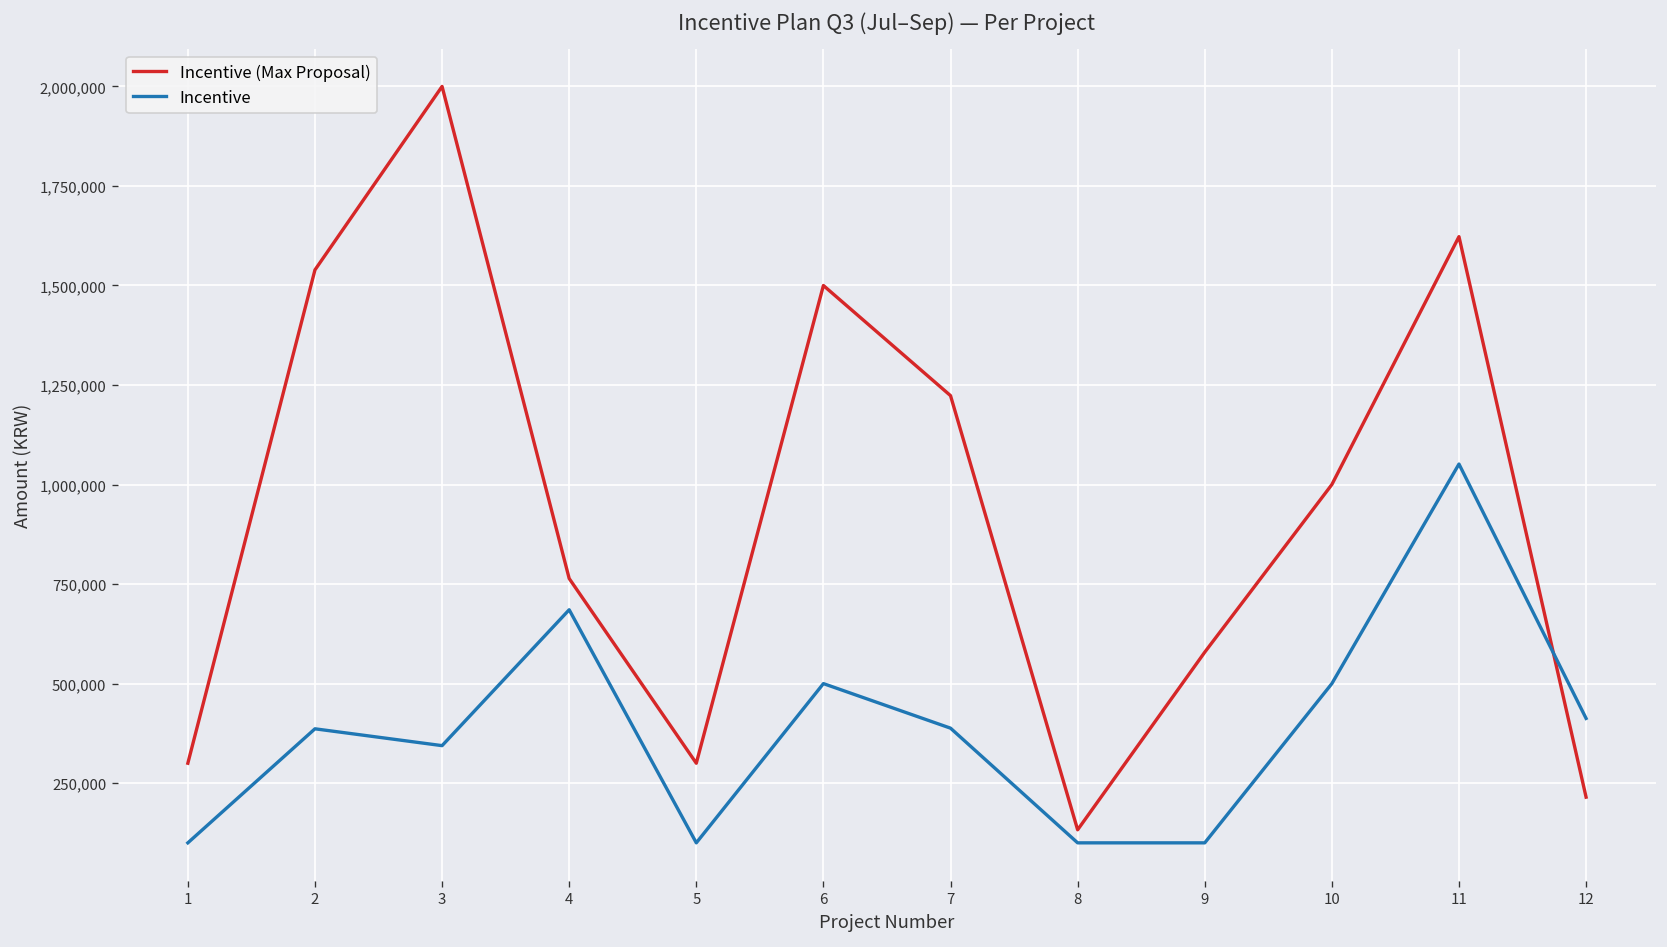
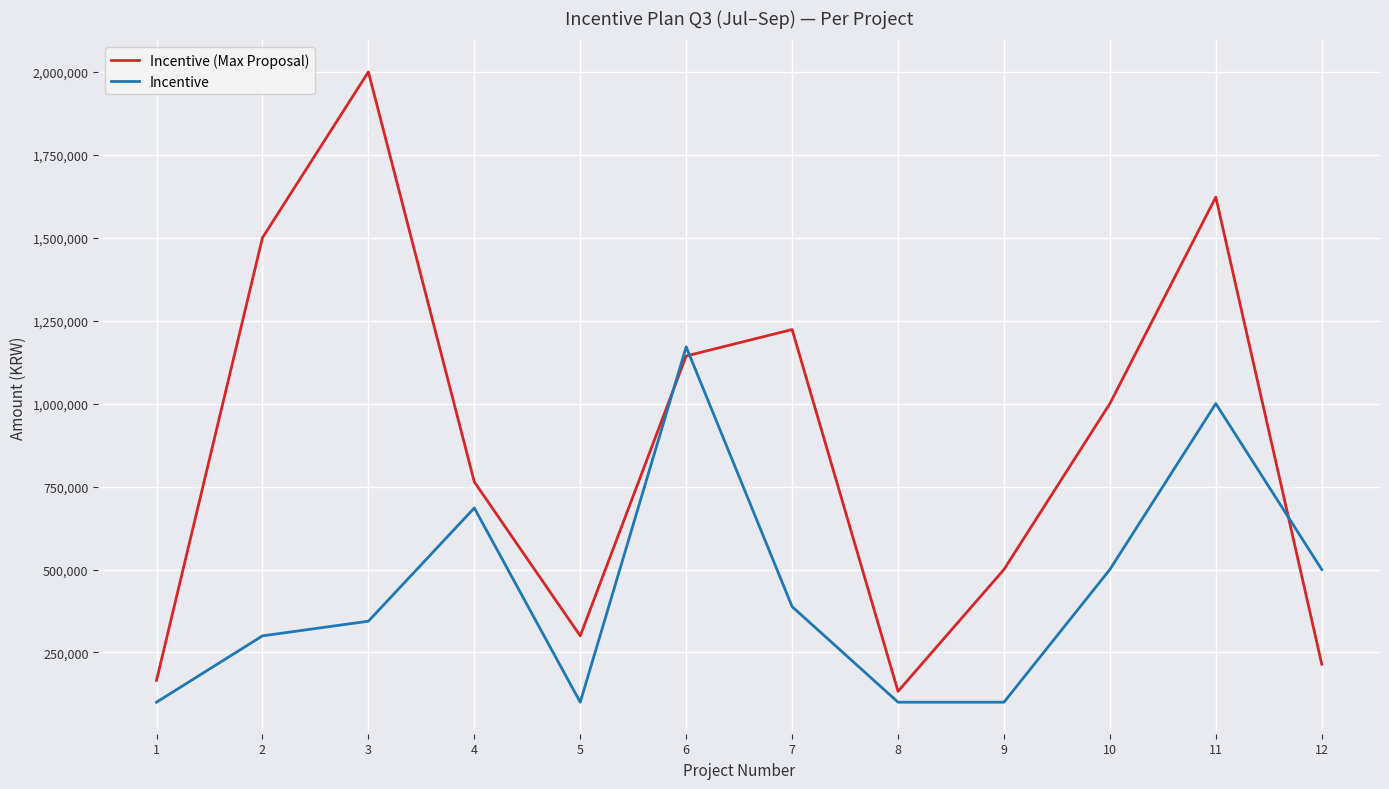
Incentive (Max Proposal), 1: 300,000 -> 170,000
Incentive (Max Proposal), 2: 1,540,000 -> 1,500,000
Incentive, 2: 390,000 -> 300,000
Incentive (Max Proposal), 6: 1,500,000 -> 1,140,000
Incentive, 6: 500,000 -> 1,170,000
Incentive (Max Proposal), 9: 580,000 -> 500,000
Incentive, 11: 1,050,000 -> 1,000,000
Incentive, 12: 410,000 -> 500,000
